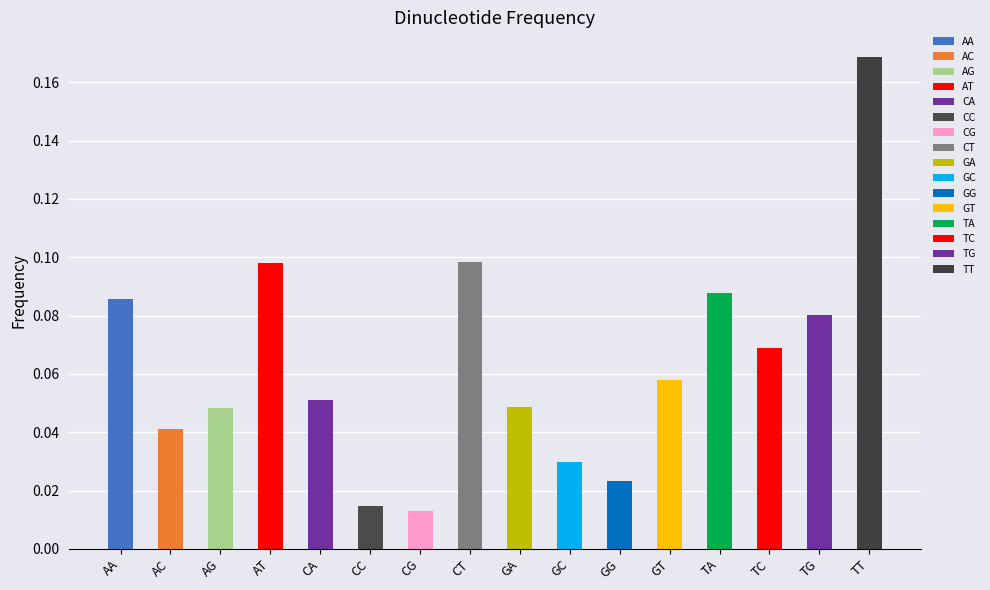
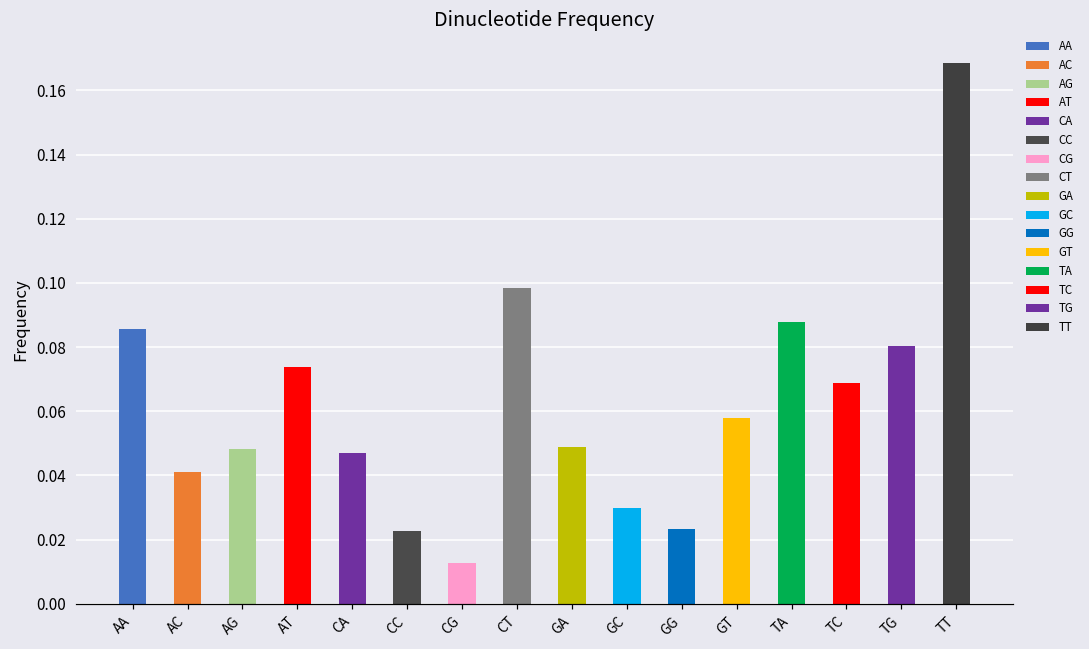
AT: 0.098 -> 0.074
CA: 0.051 -> 0.047
CC: 0.015 -> 0.023
